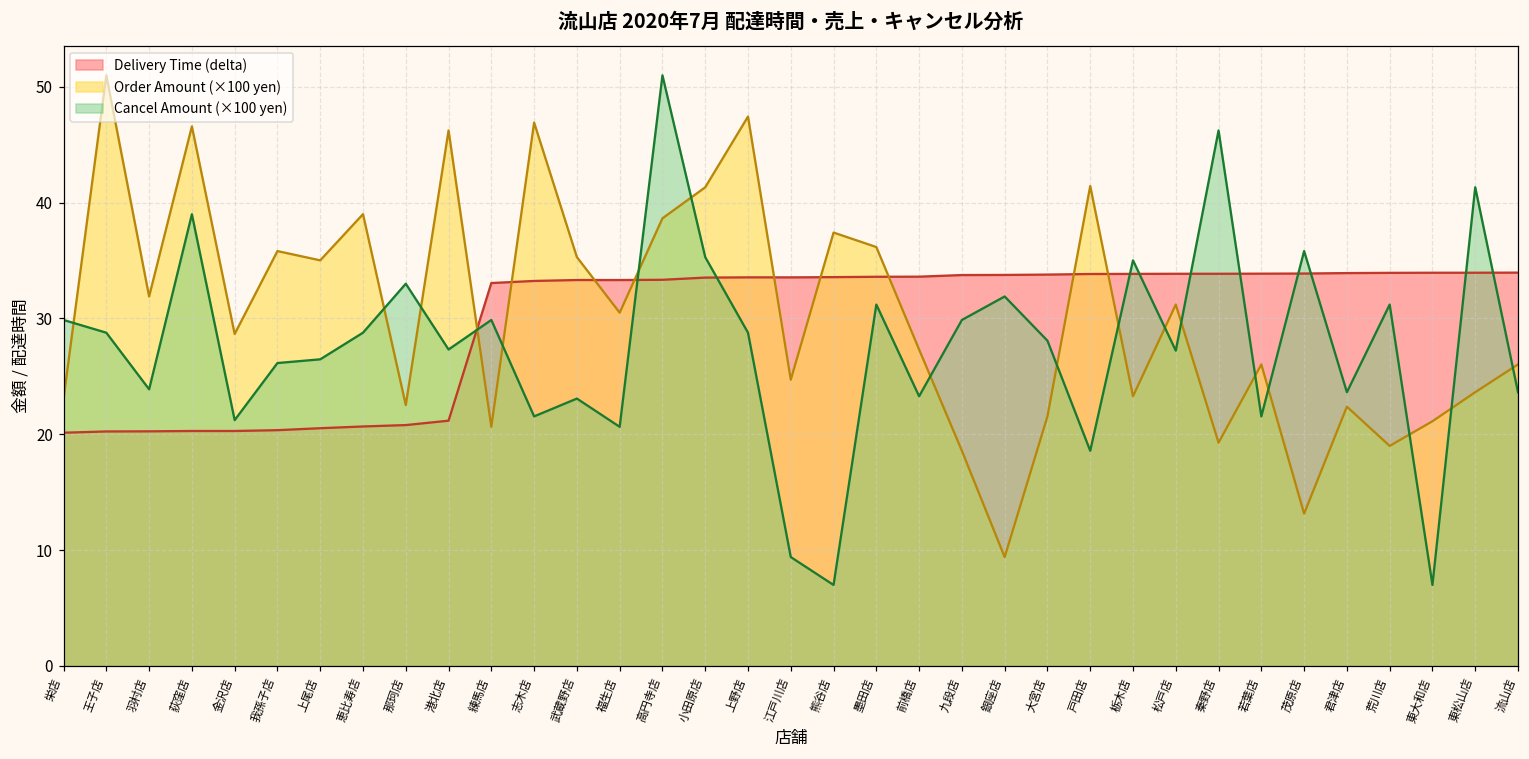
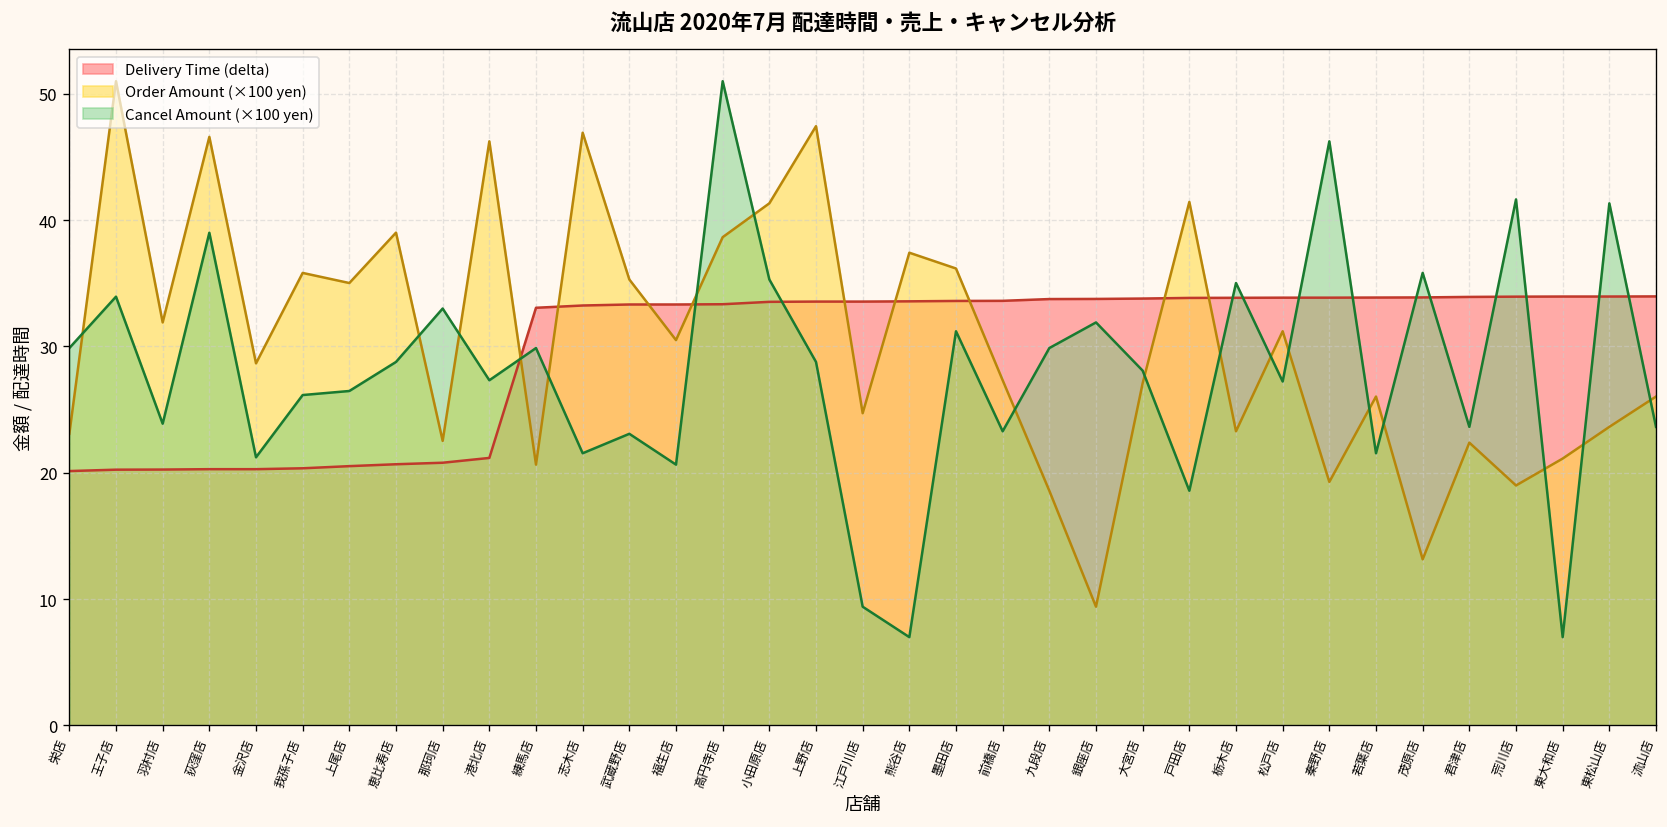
Cancel Amount (×100 yen), 王子店: 28.8 -> 33.9
Order Amount (×100 yen), 大宮店: 21.5 -> 27.1
Cancel Amount (×100 yen), 荒川店: 31.2 -> 41.6
